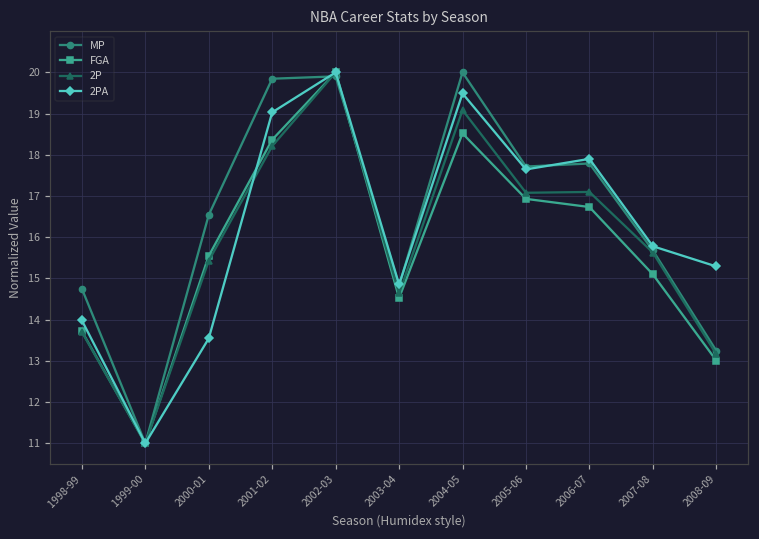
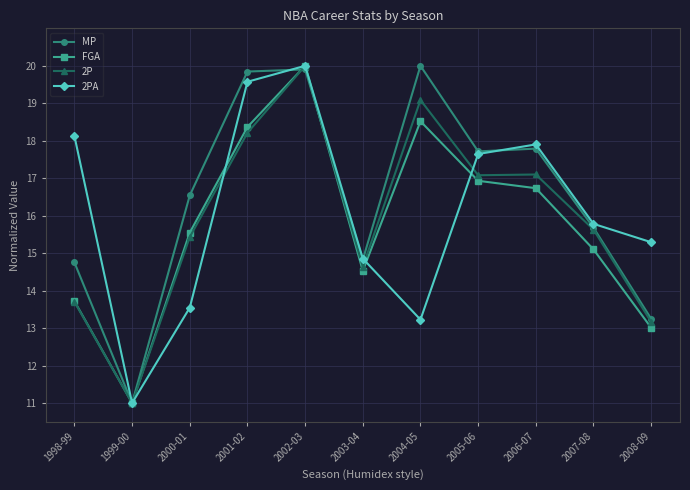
2PA, 1998-99: 14.0 -> 18.1
2PA, 2001-02: 19.0 -> 19.6
2PA, 2004-05: 19.5 -> 13.2
